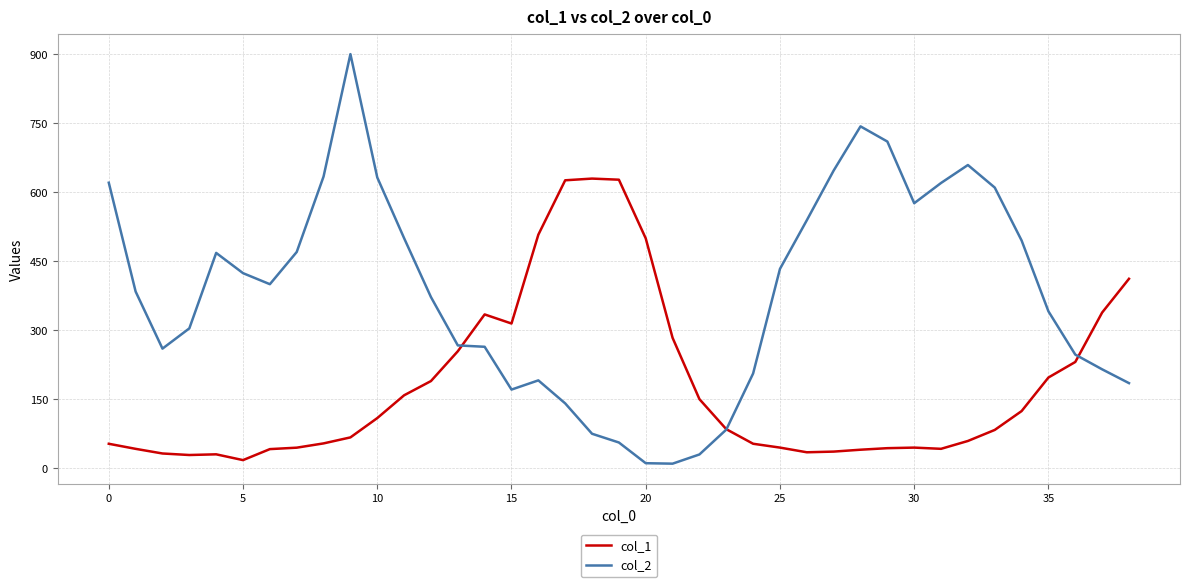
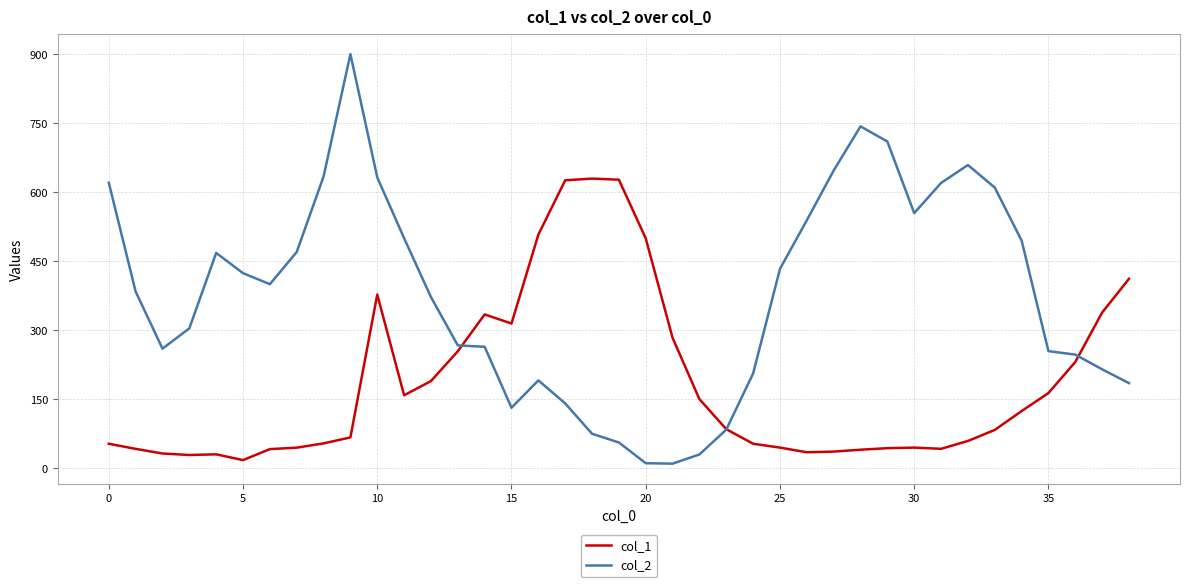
col_1, 10: 110 -> 380
col_2, 15: 170 -> 130
col_2, 30: 580 -> 550
col_1, 35: 200 -> 160
col_2, 35: 340 -> 250
